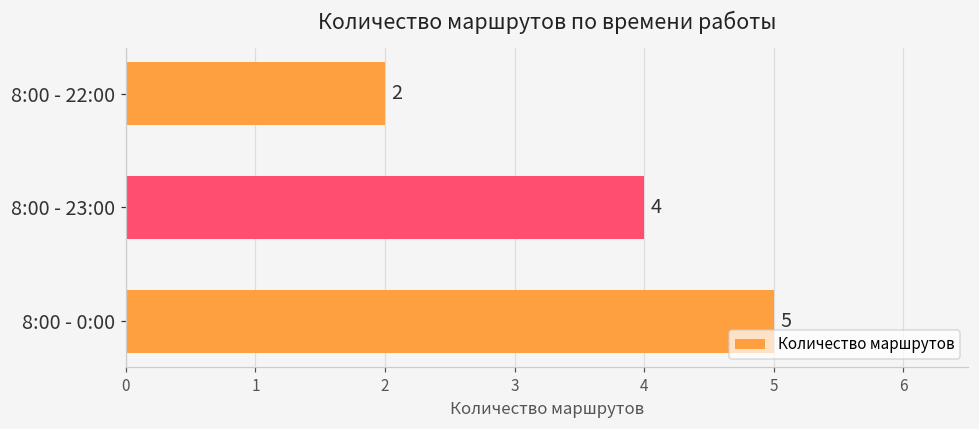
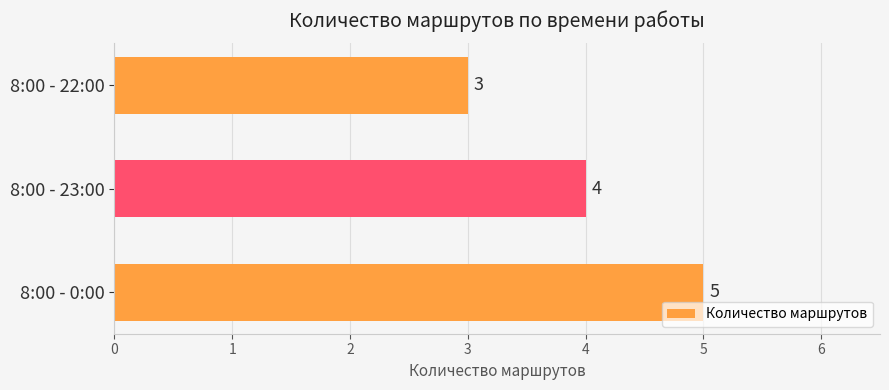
8:00 - 22:00: 2 -> 3
